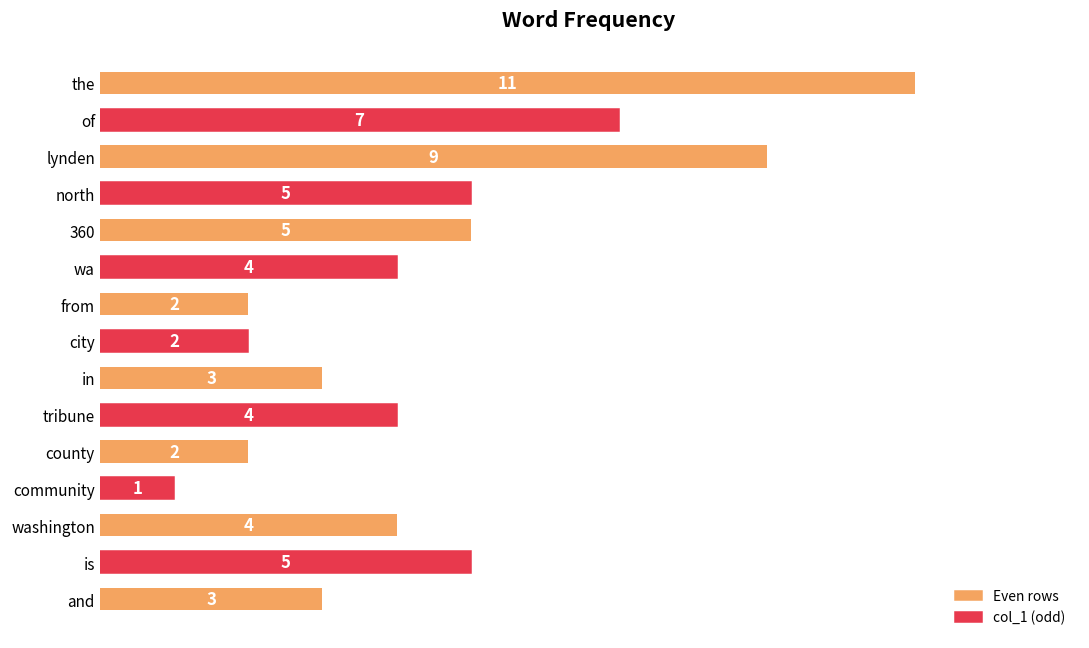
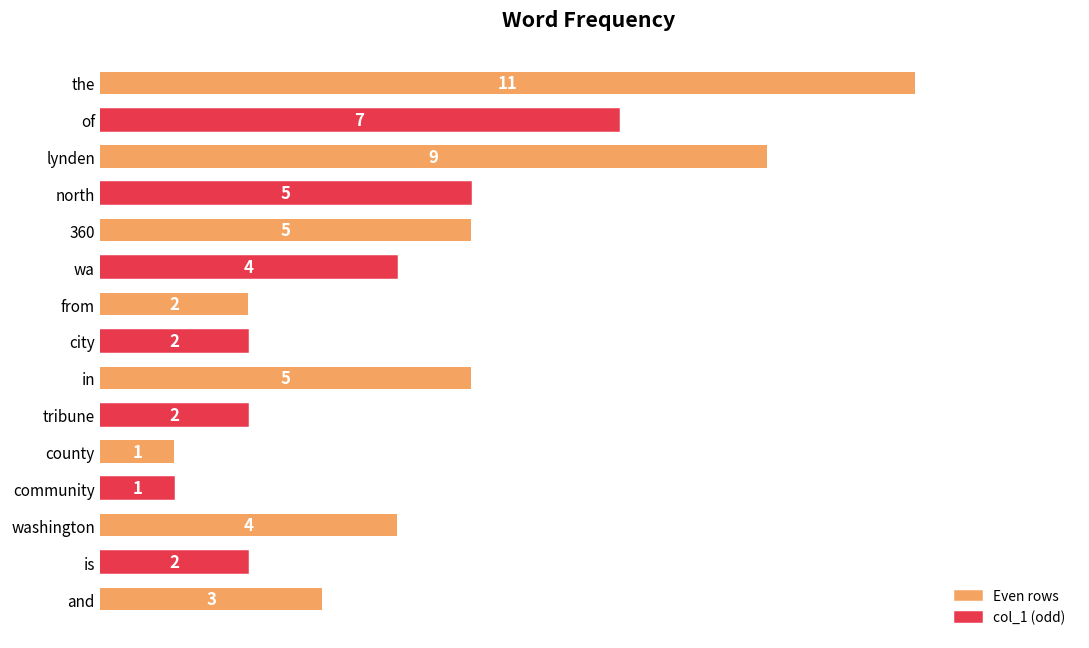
in: 3 -> 5
tribune: 4 -> 2
county: 2 -> 1
is: 5 -> 2
